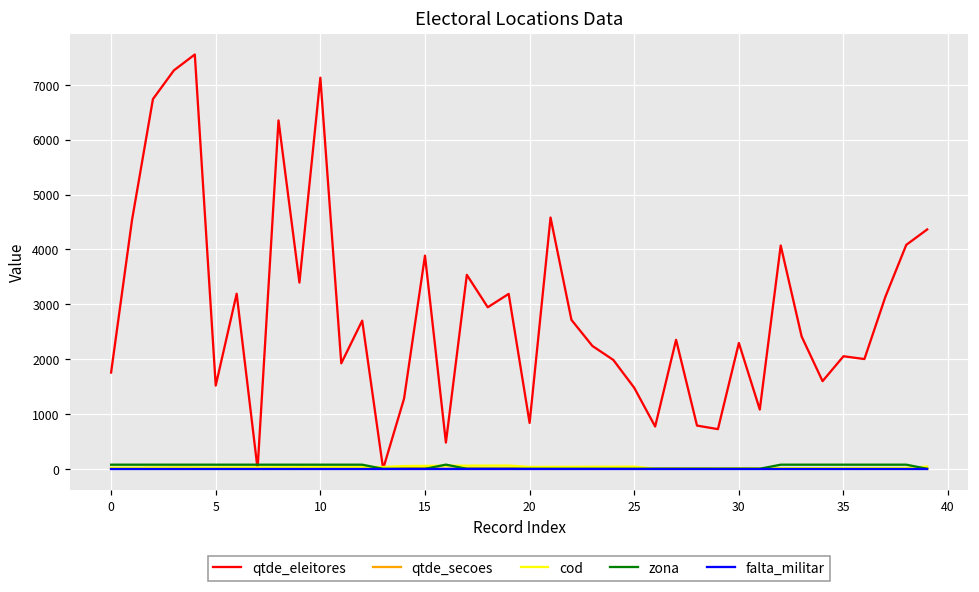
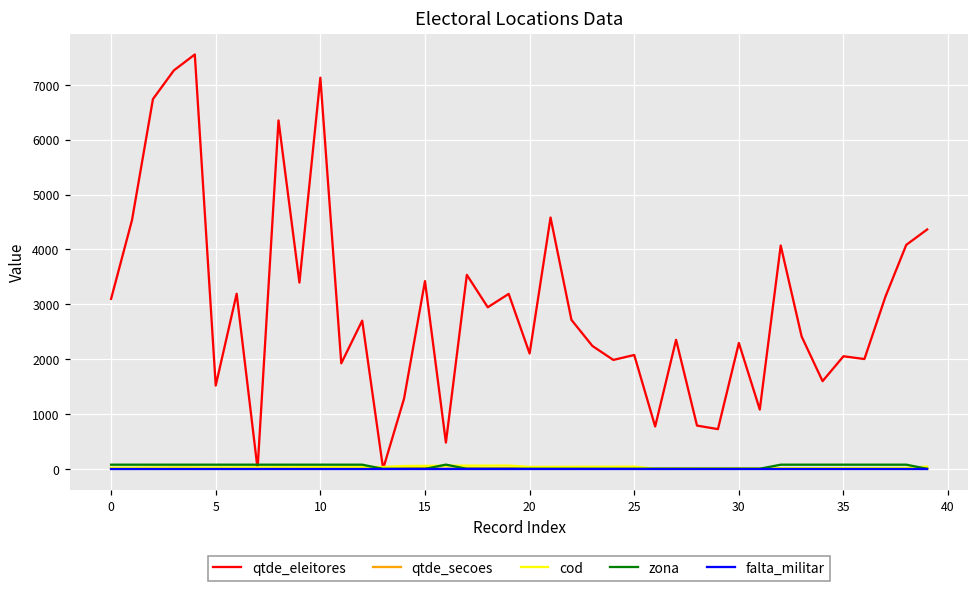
qtde_eleitores, 0: 1800 -> 3100
qtde_eleitores, 15: 3900 -> 3400
qtde_eleitores, 20: 800 -> 2100
qtde_eleitores, 25: 1500 -> 2100
